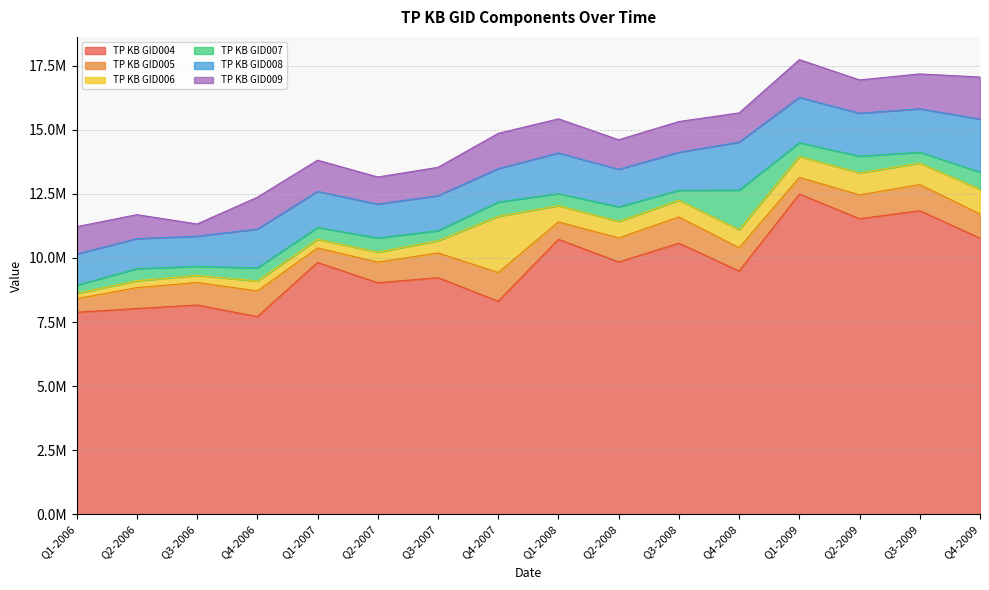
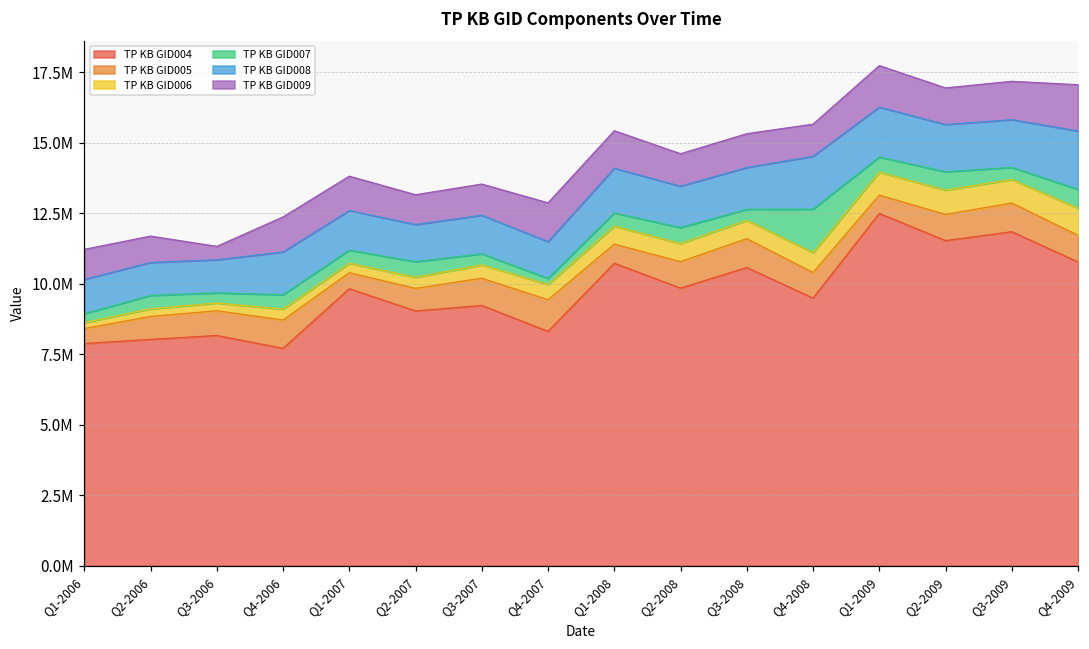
TP KB GID006, Q4-2007: 2200000 -> 500000
TP KB GID007, Q4-2007: 600000 -> 200000
